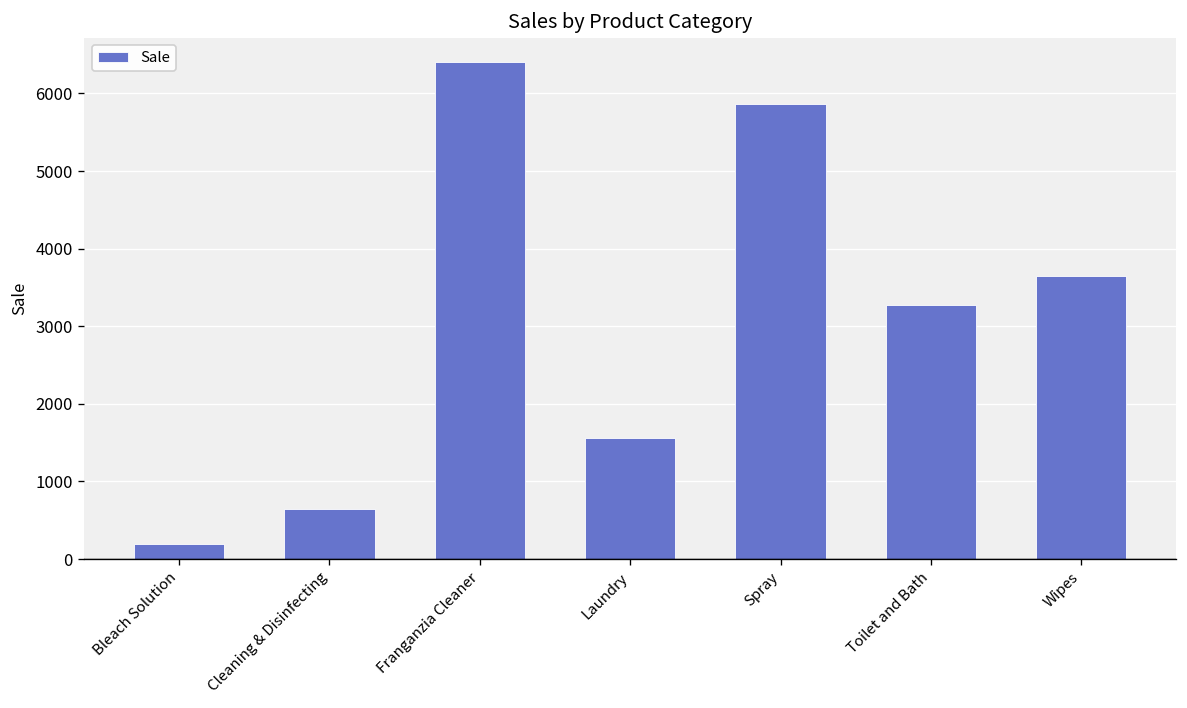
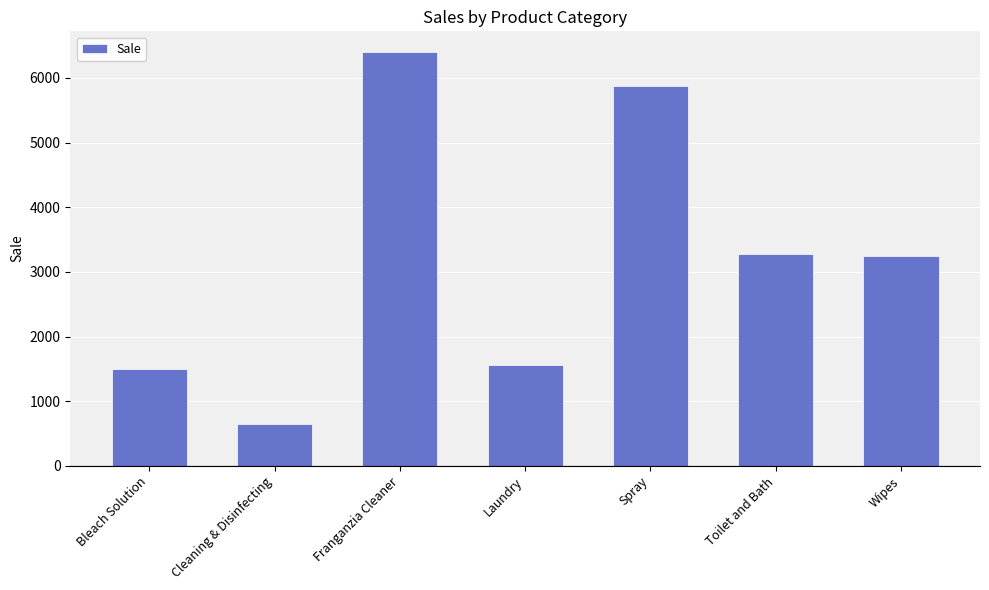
Bleach Solution: 200 -> 1500
Wipes: 3700 -> 3200
